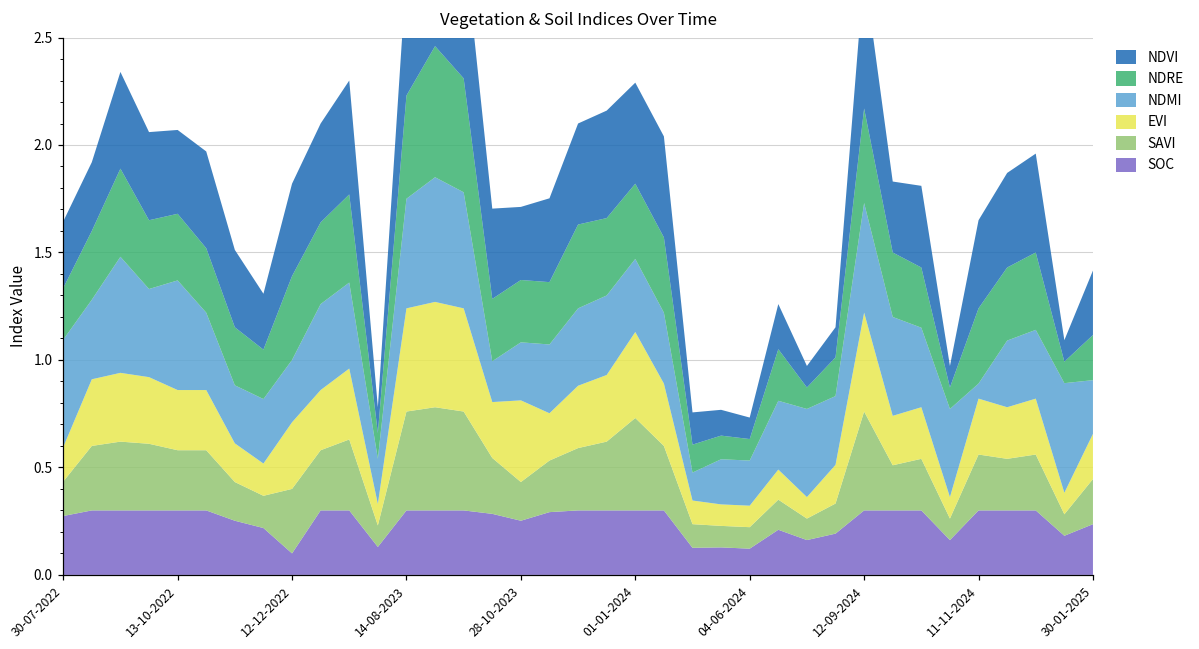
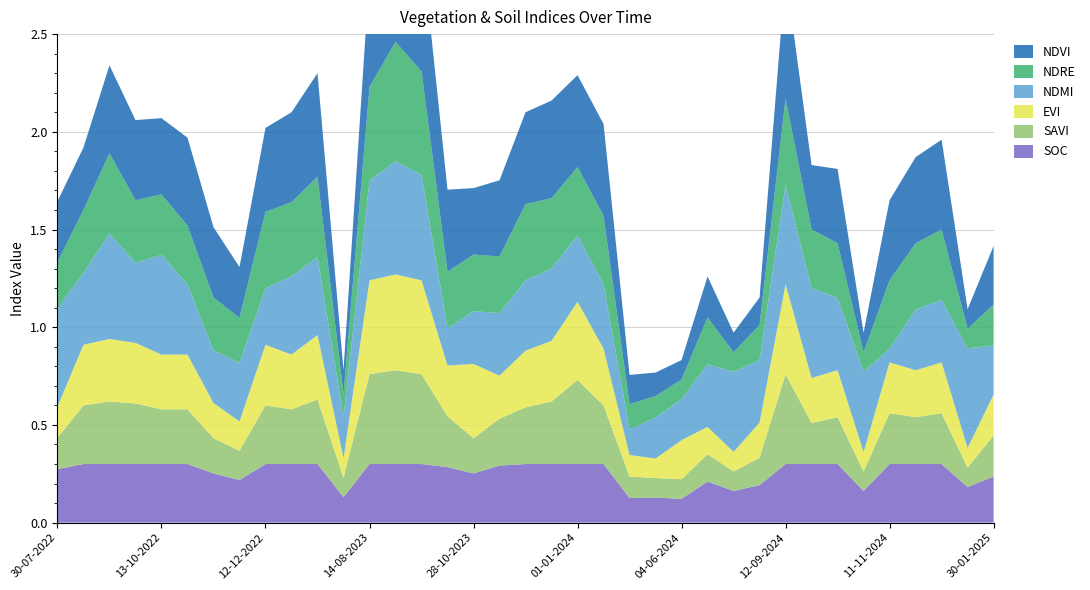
SOC, 12-12-2022: 0.1 -> 0.3
EVI, 04-06-2024: 0.1 -> 0.2
